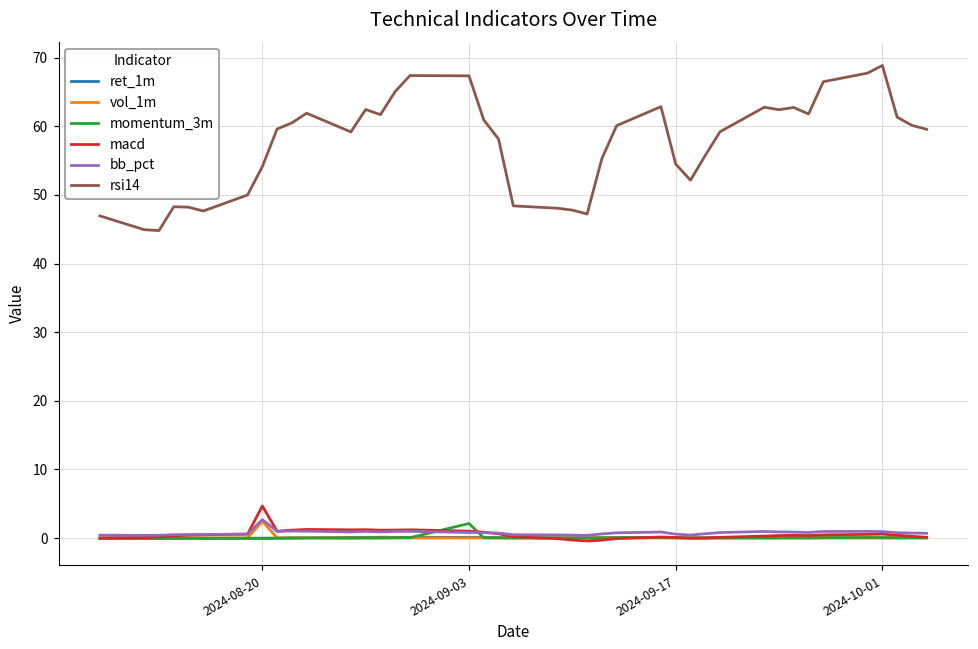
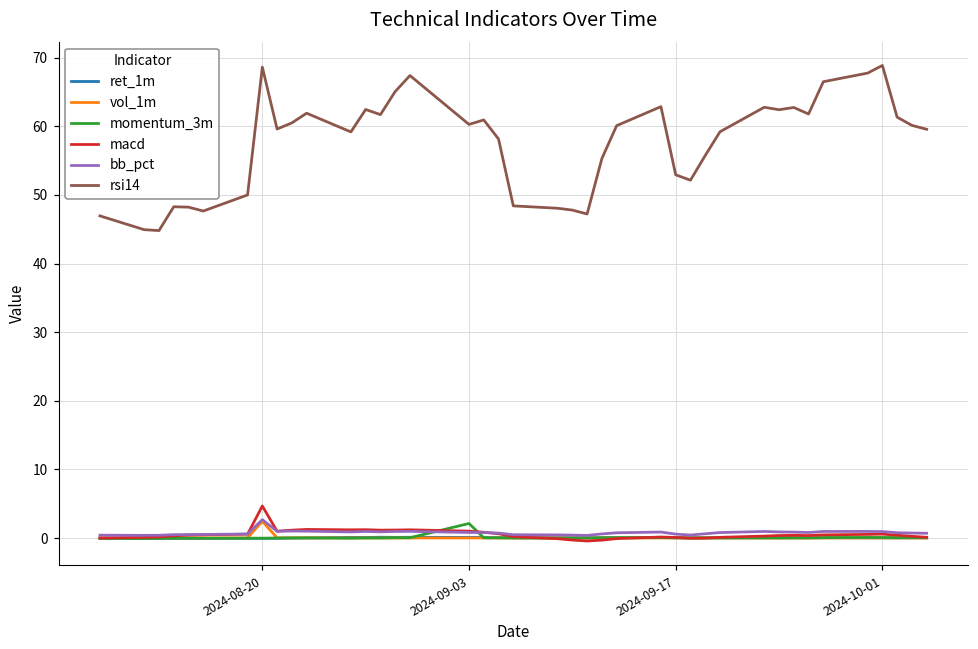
rsi14, 2024-08-20: 54 -> 69
rsi14, 2024-09-03: 67 -> 60
rsi14, 2024-09-17: 55 -> 53
